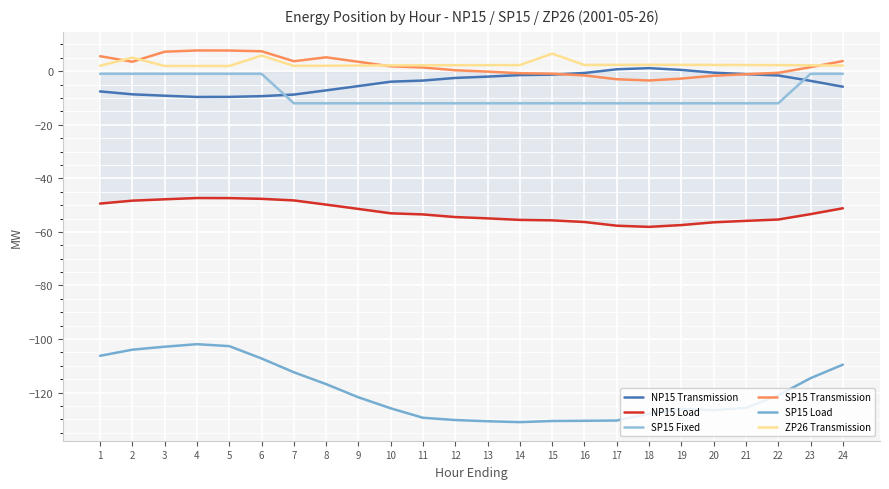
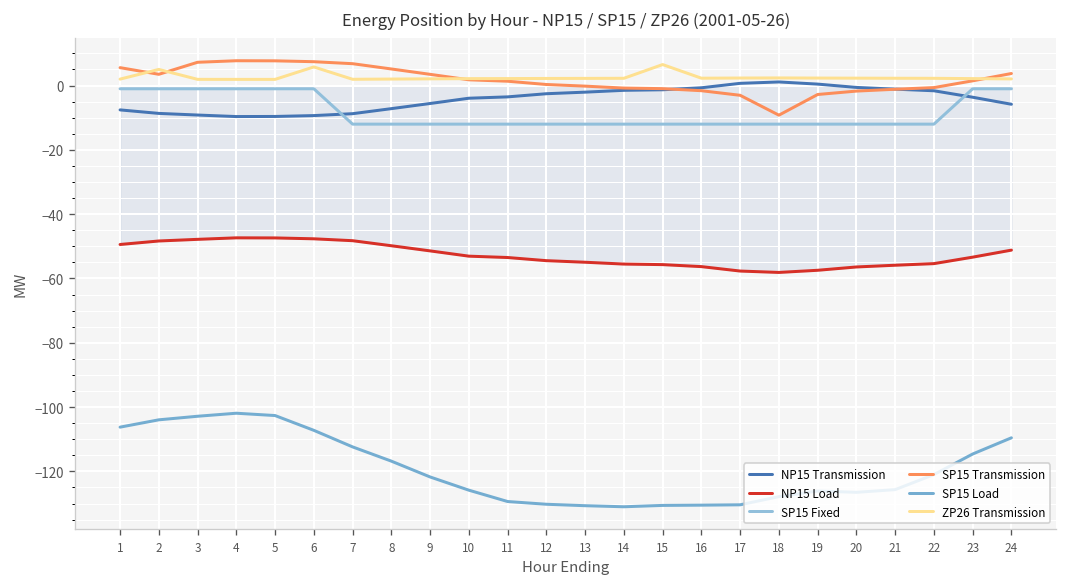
SP15 Transmission, 7: 4 -> 7
SP15 Transmission, 18: -3 -> -9
